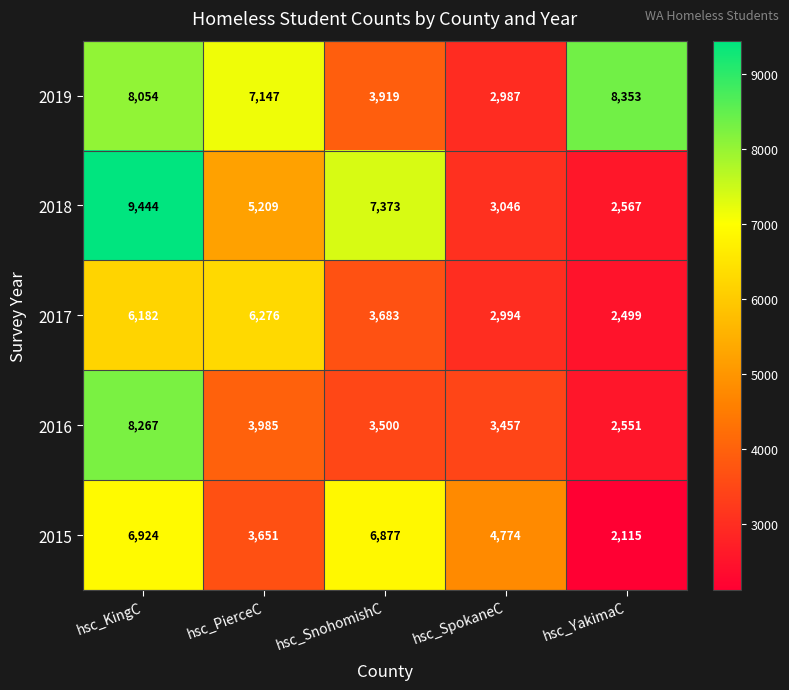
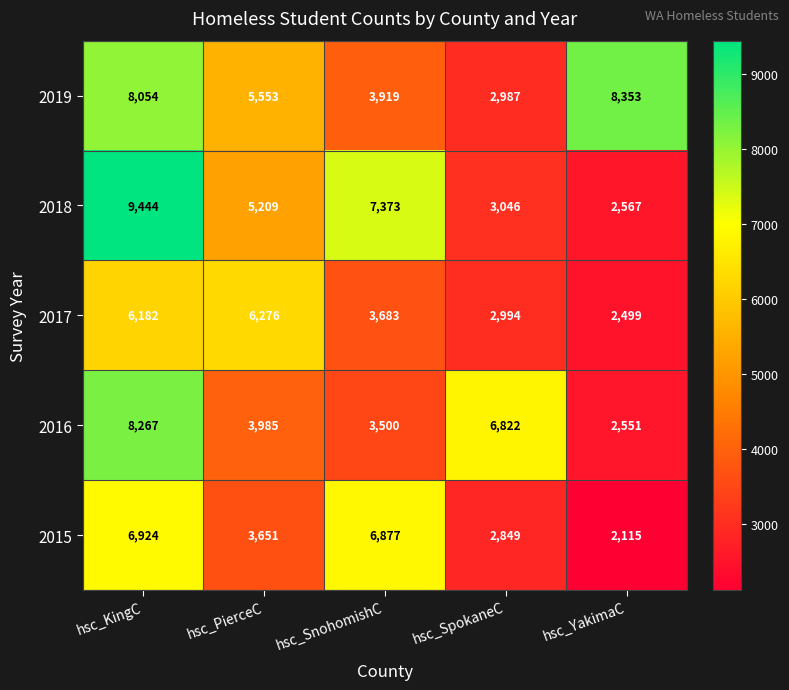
2019, hsc_PierceC: 7,147 -> 5,553
2016, hsc_SpokaneC: 3,457 -> 6,822
2015, hsc_SpokaneC: 4,774 -> 2,849
